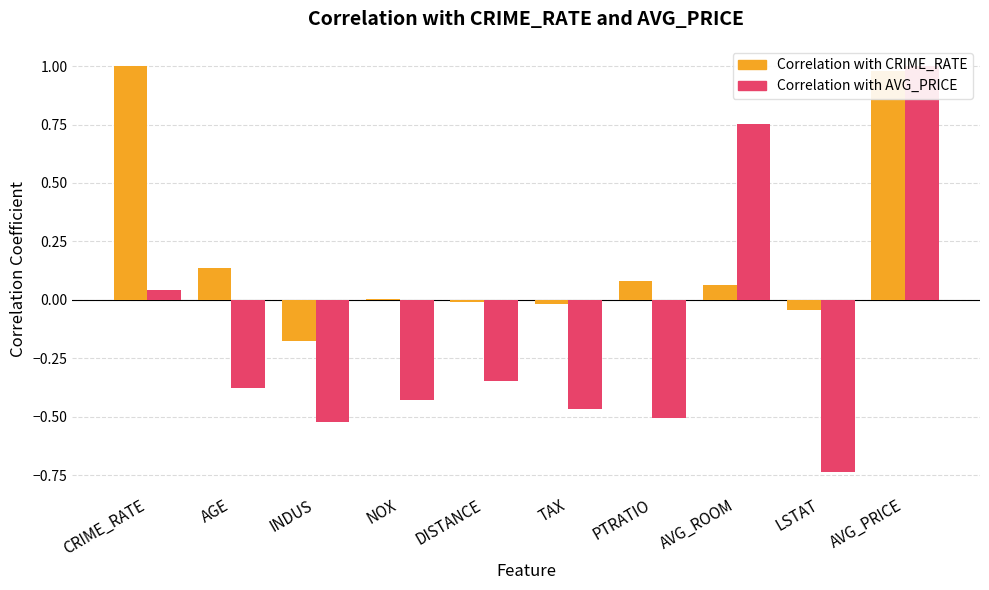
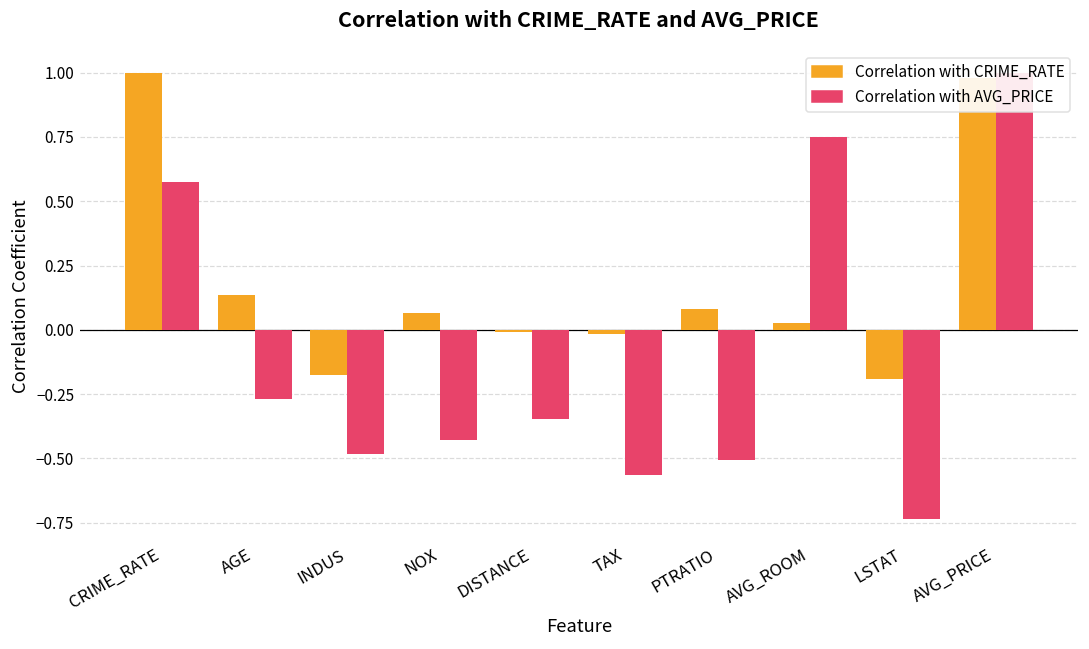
Correlation with AVG_PRICE, CRIME_RATE: 0.04 -> 0.57
Correlation with AVG_PRICE, AGE: -0.38 -> -0.27
Correlation with AVG_PRICE, INDUS: -0.52 -> -0.48
Correlation with CRIME_RATE, NOX: 0.00 -> 0.06
Correlation with AVG_PRICE, TAX: -0.47 -> -0.57
Correlation with CRIME_RATE, AVG_ROOM: 0.06 -> 0.03
Correlation with CRIME_RATE, LSTAT: -0.04 -> -0.19
